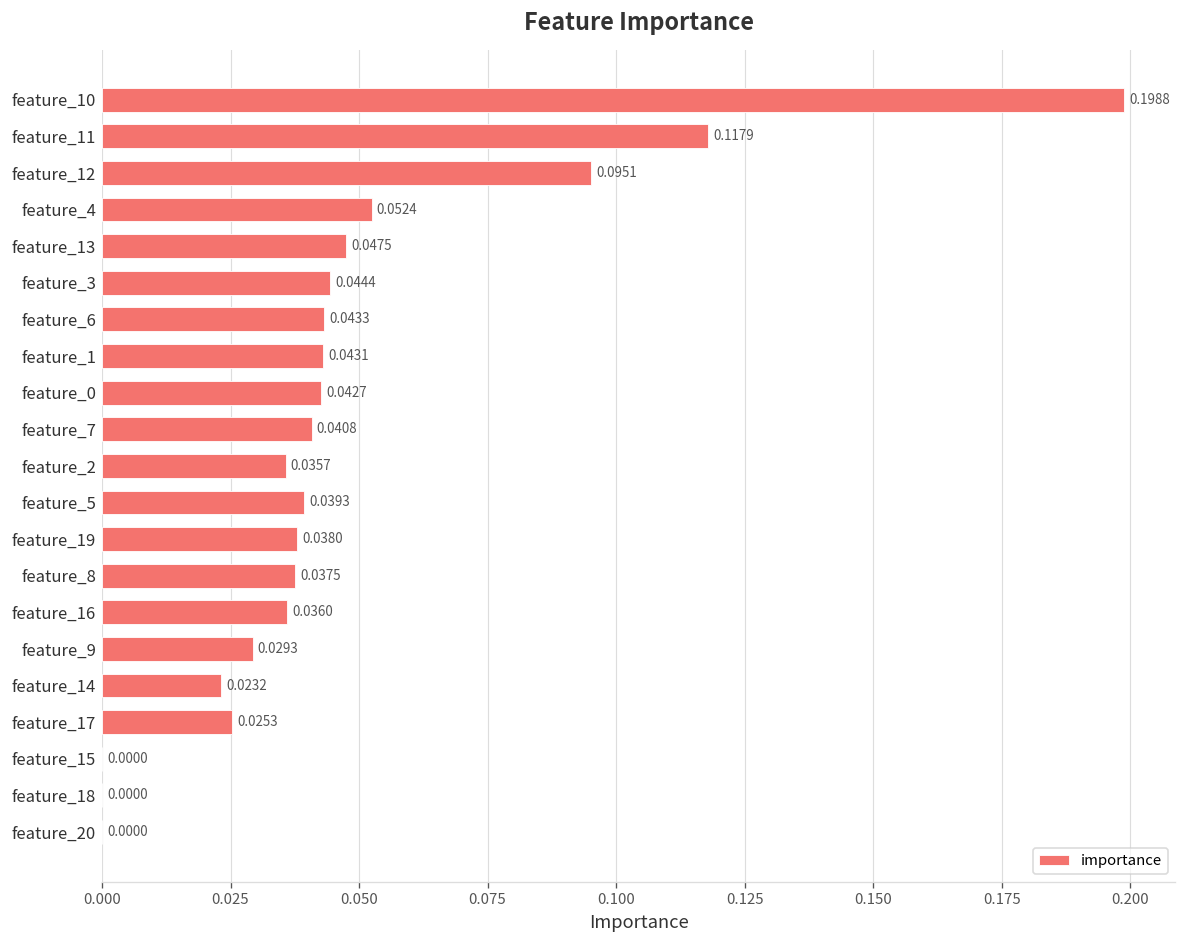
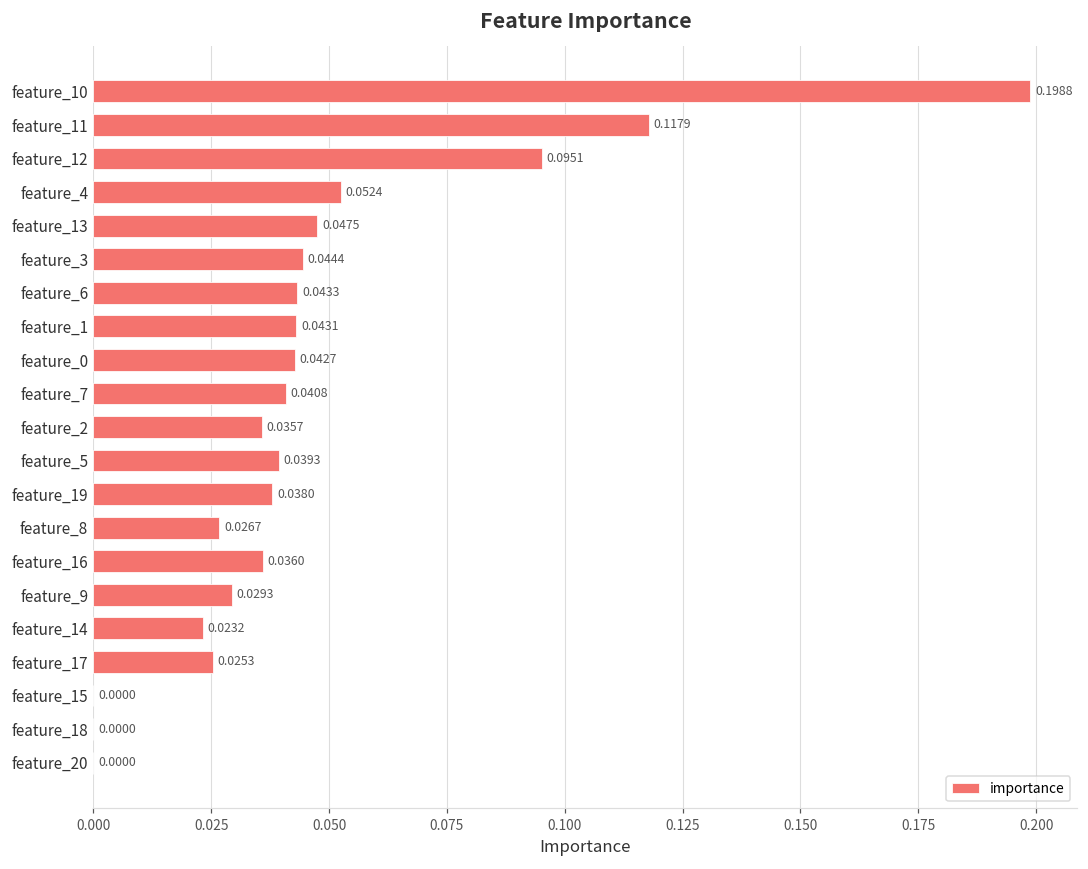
feature_8: 0.0375 -> 0.0267
